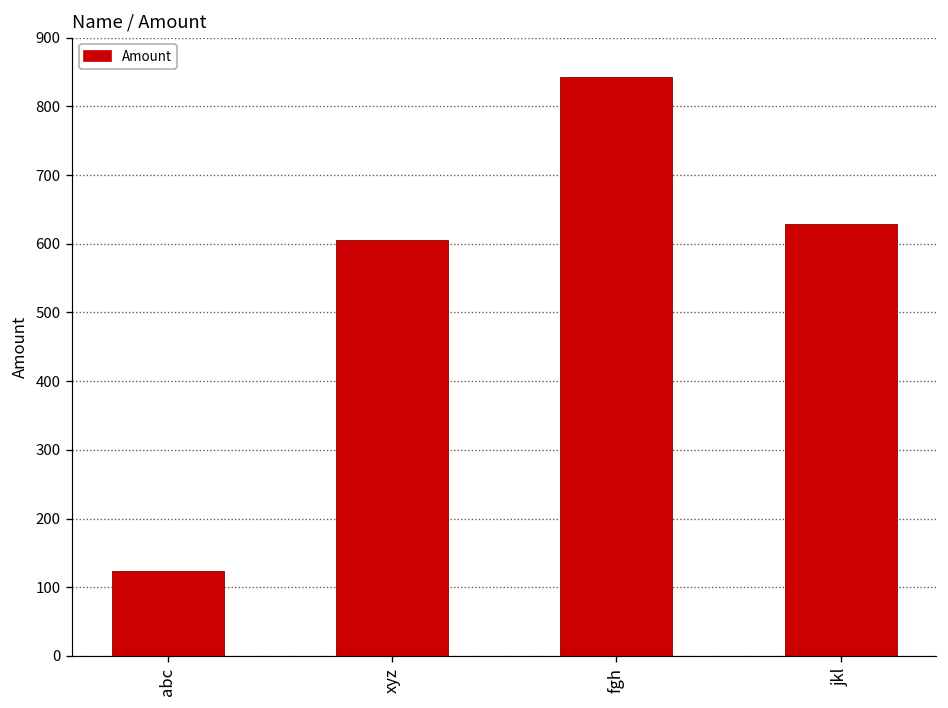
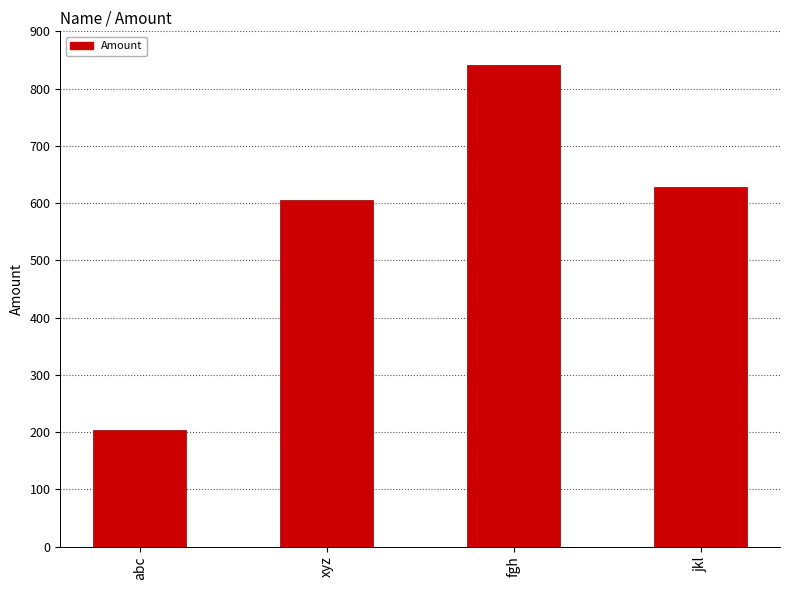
abc: 120 -> 200
